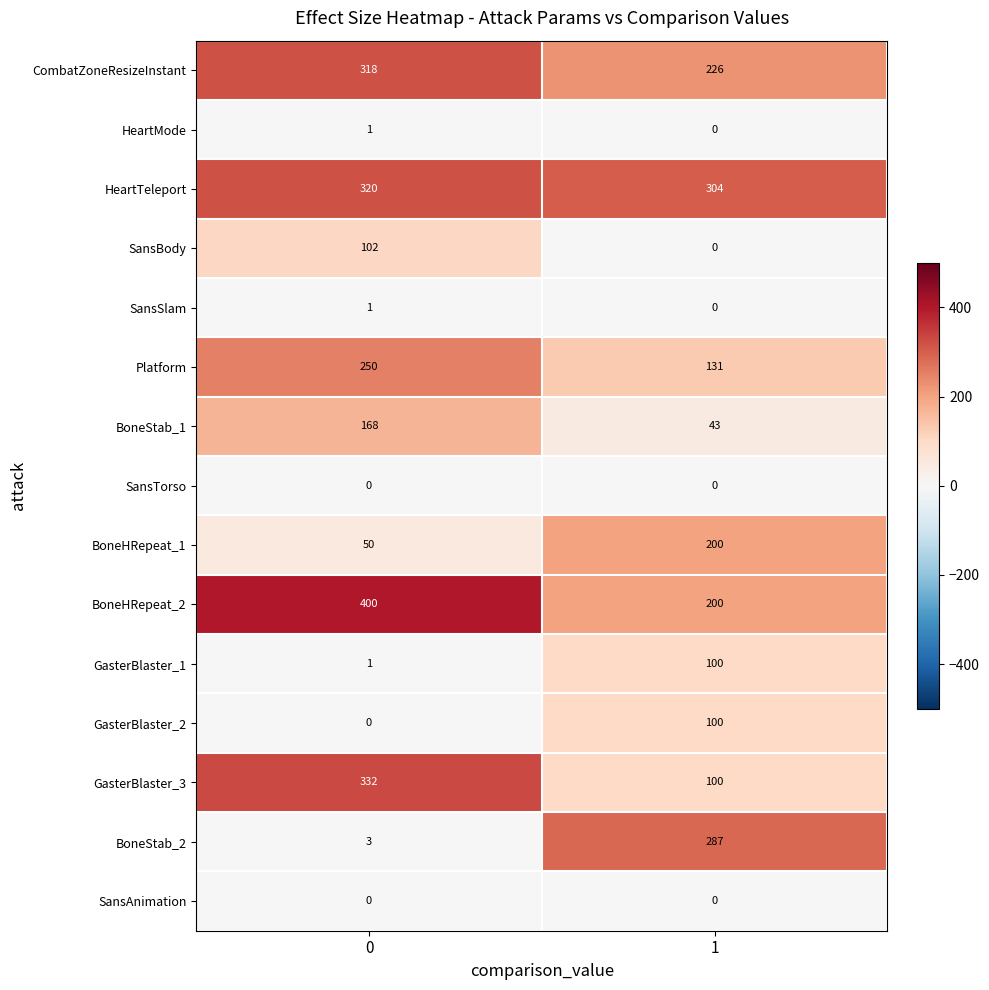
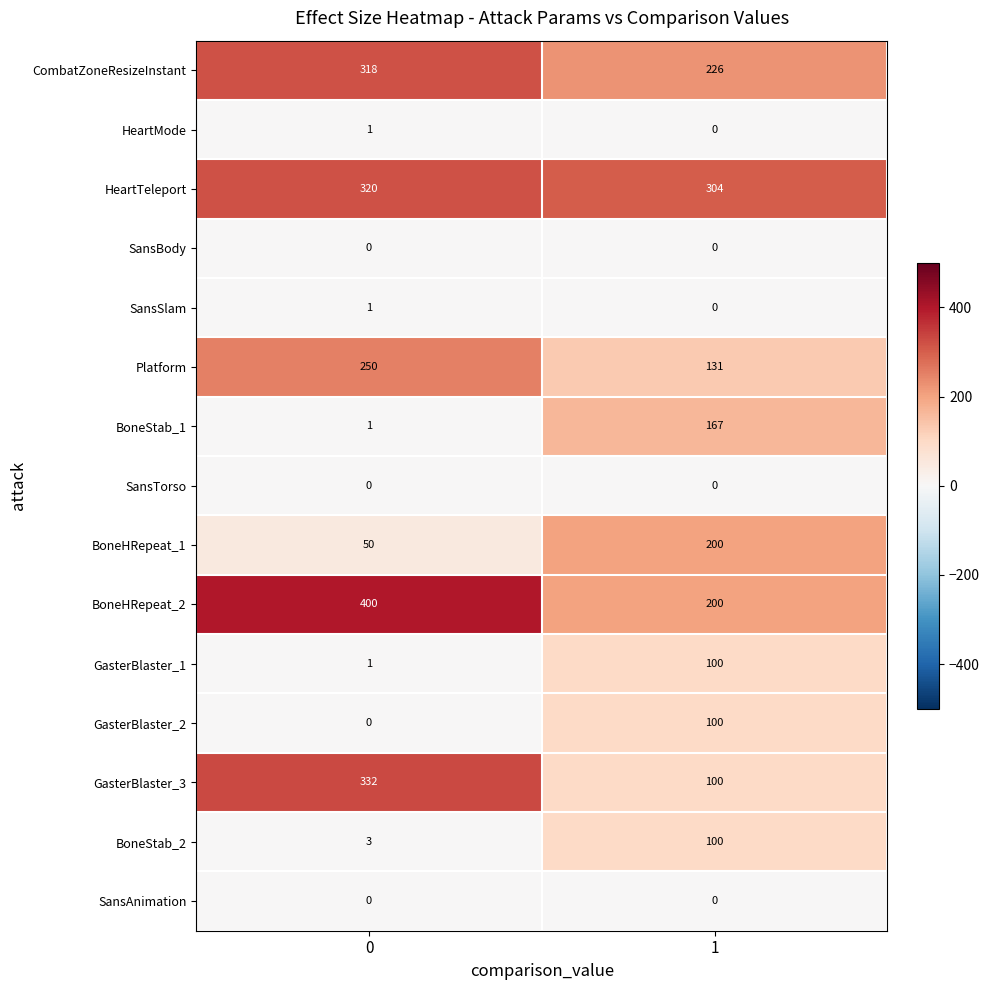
SansBody, 0: 102 -> 0
BoneStab_1, 0: 168 -> 1
BoneStab_1, 1: 43 -> 167
BoneStab_2, 1: 287 -> 100
